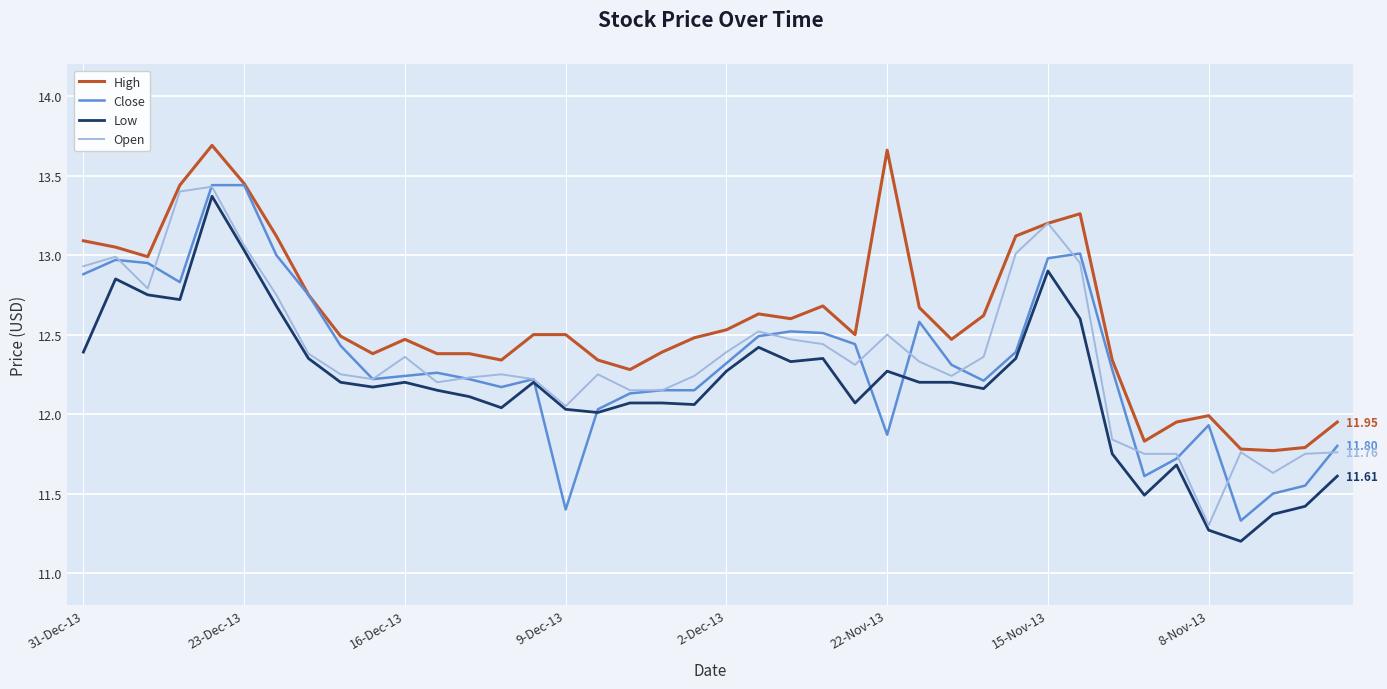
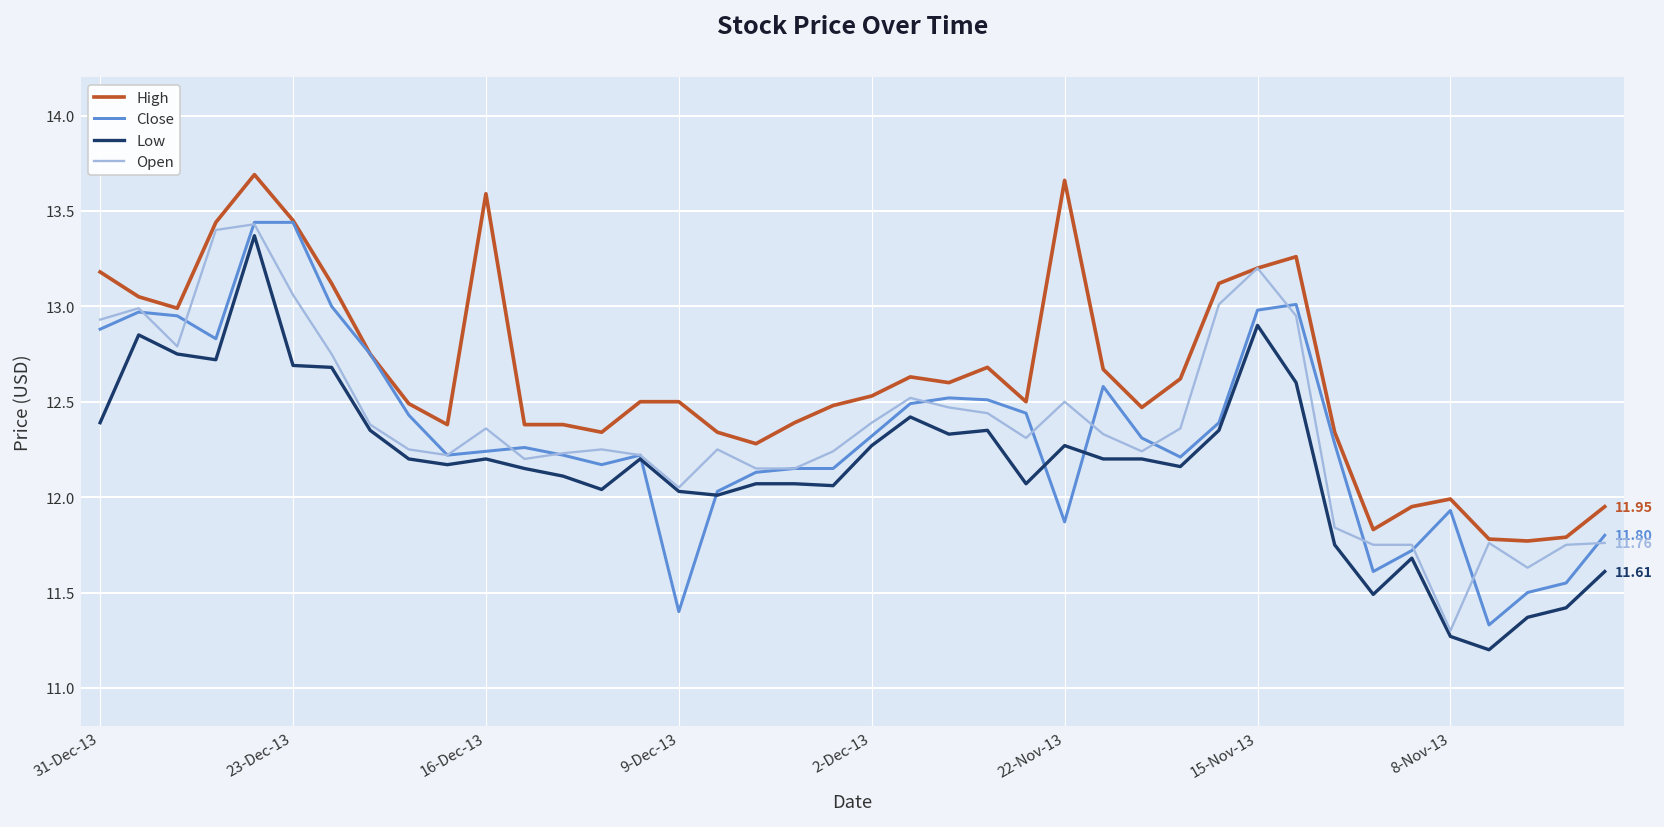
High, 31-Dec-13: 13.09 -> 13.18
Low, 23-Dec-13: 13.03 -> 12.69
High, 16-Dec-13: 12.47 -> 13.59
